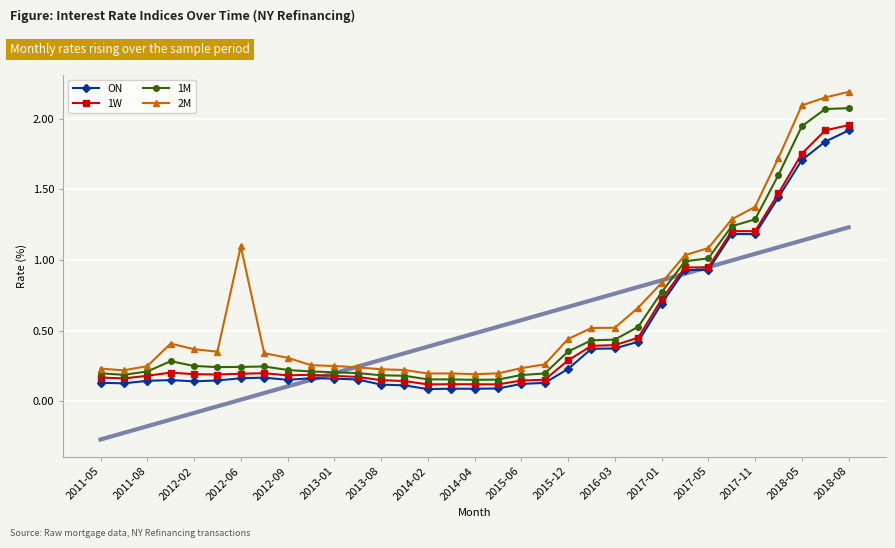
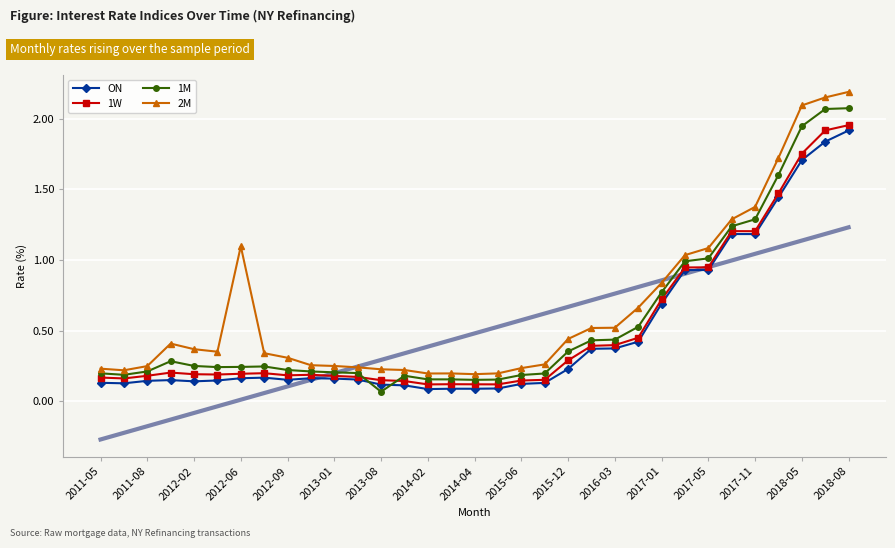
1M, 2013-08: 0.18 -> 0.07
